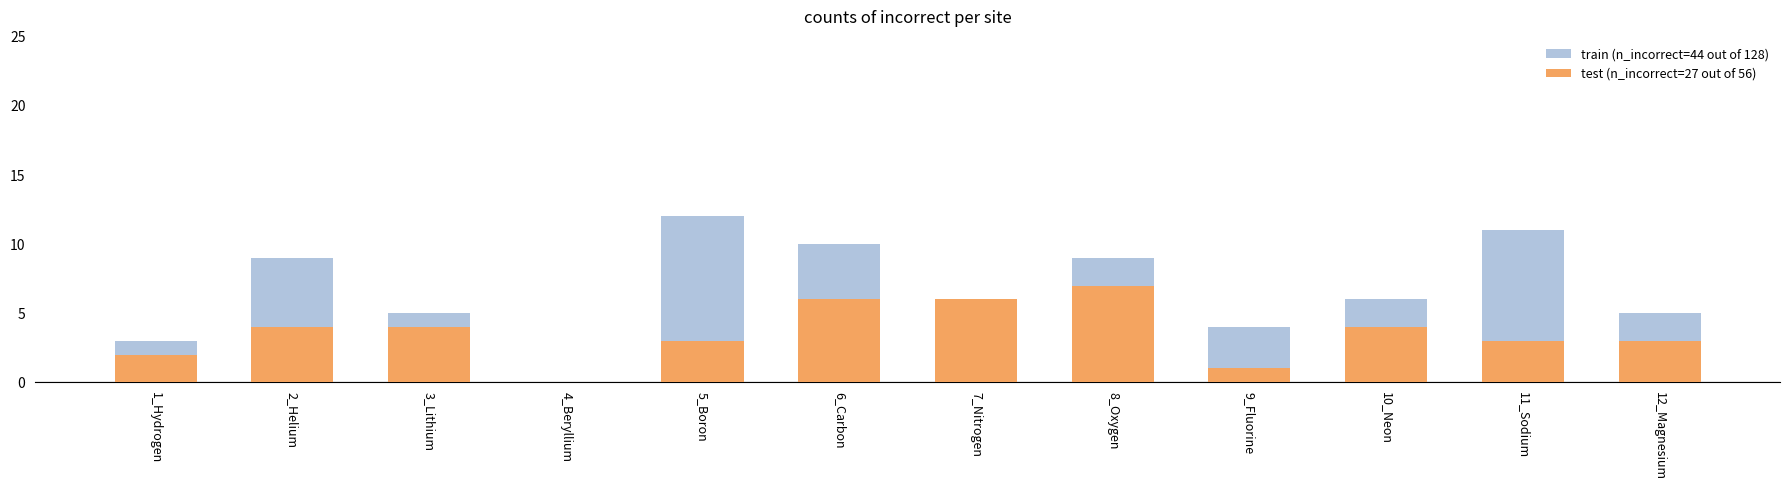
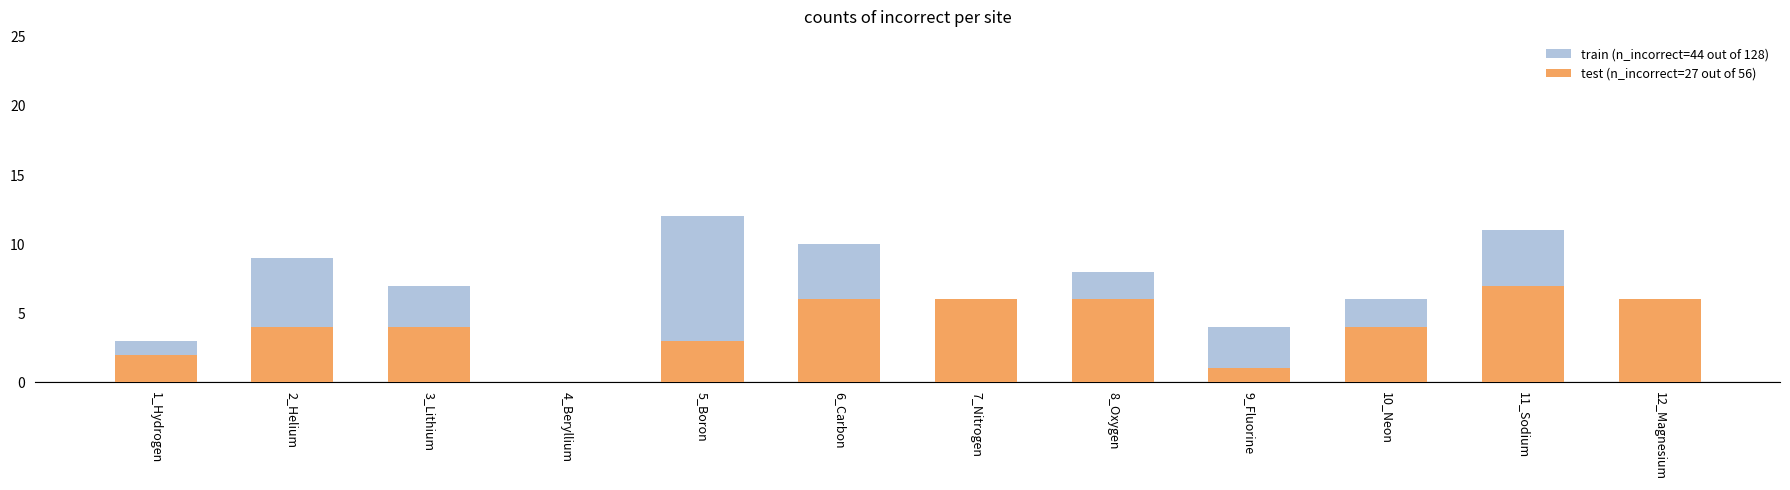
train (n_incorrect=44 out of 128), 3_Lithium: 5 -> 7
train (n_incorrect=44 out of 128), 8_Oxygen: 9 -> 8
test (n_incorrect=27 out of 56), 8_Oxygen: 7 -> 6
test (n_incorrect=27 out of 56), 11_Sodium: 3 -> 7
test (n_incorrect=27 out of 56), 12_Magnesium: 3 -> 6
